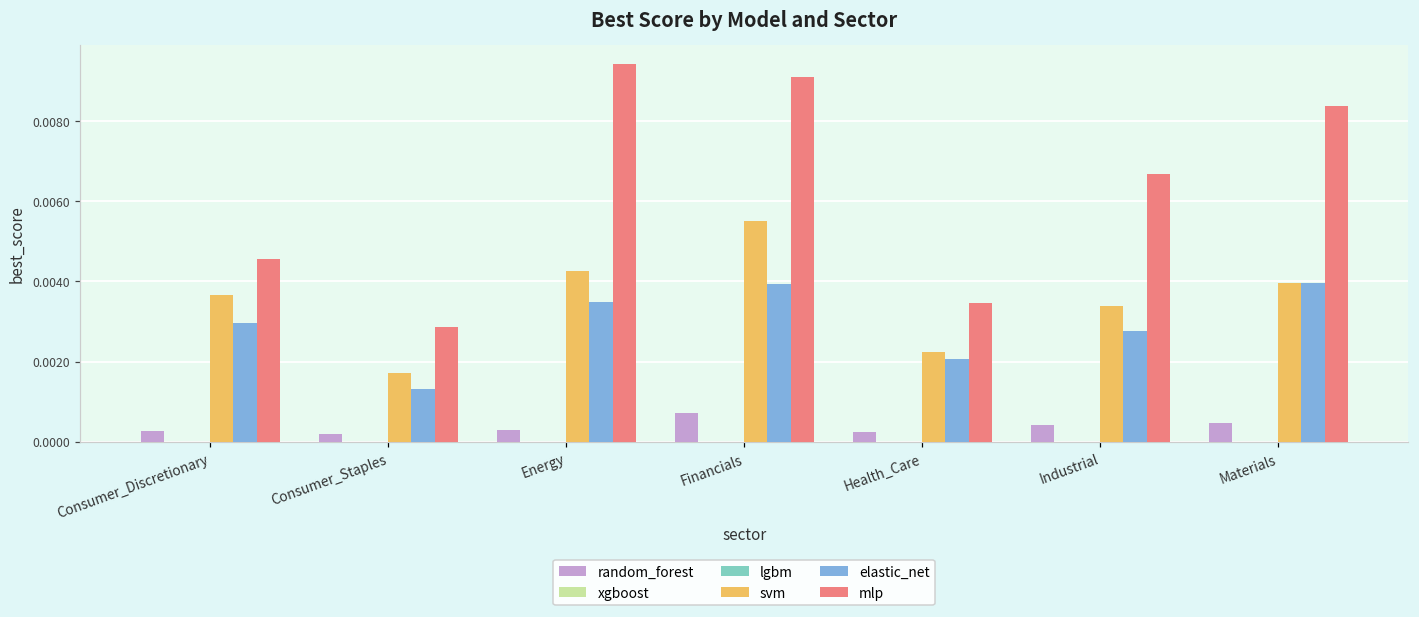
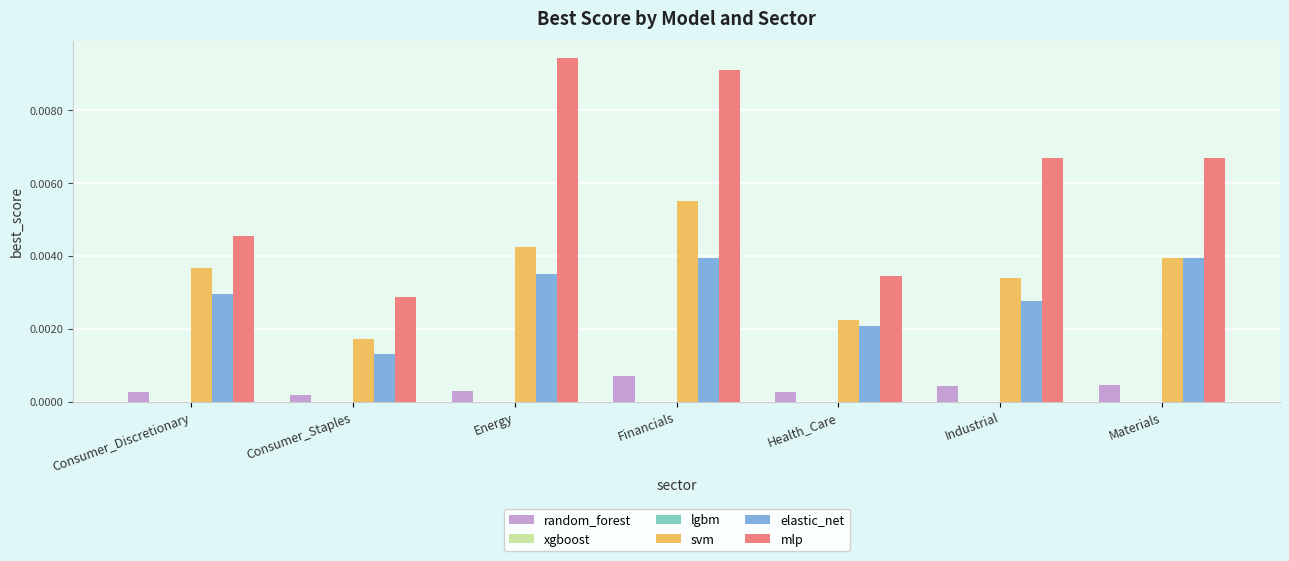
mlp, Materials: 0.0084 -> 0.0067
